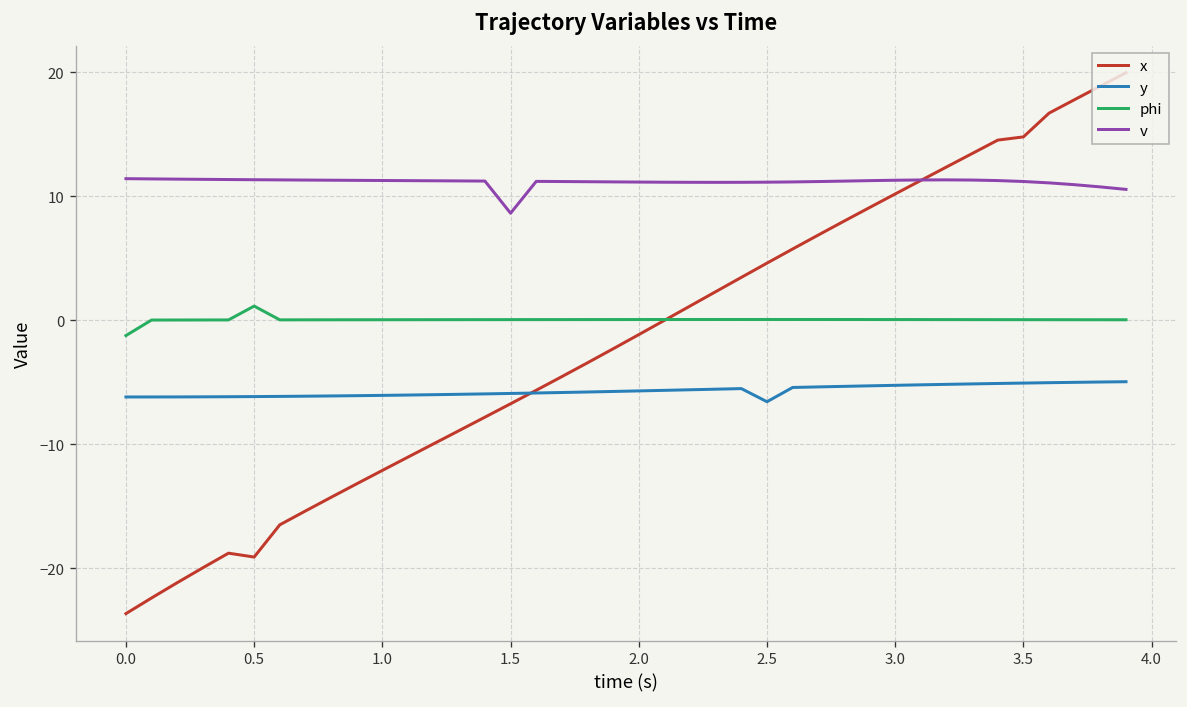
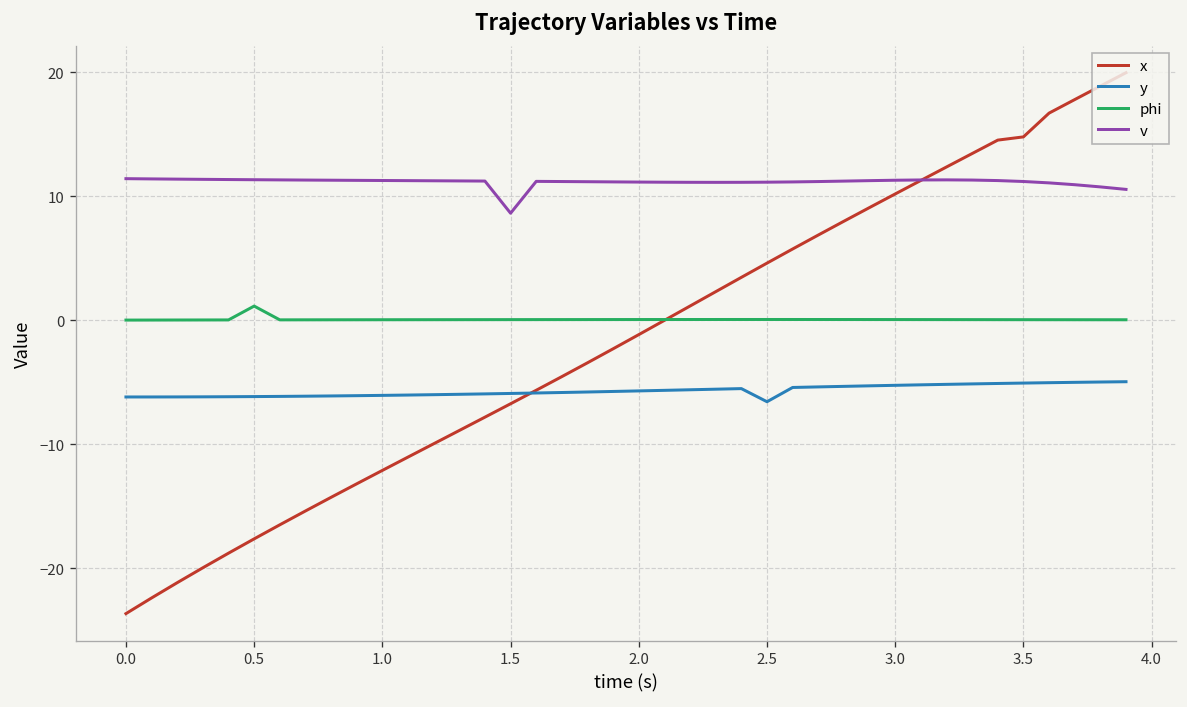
phi, 0.0: -1.3 -> 0.0
x, 0.5: -19.1 -> -17.7
